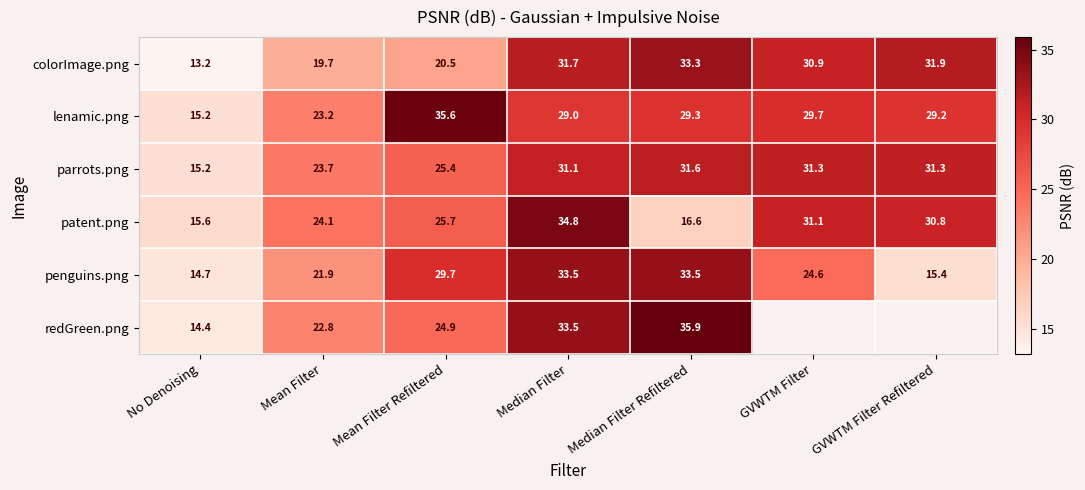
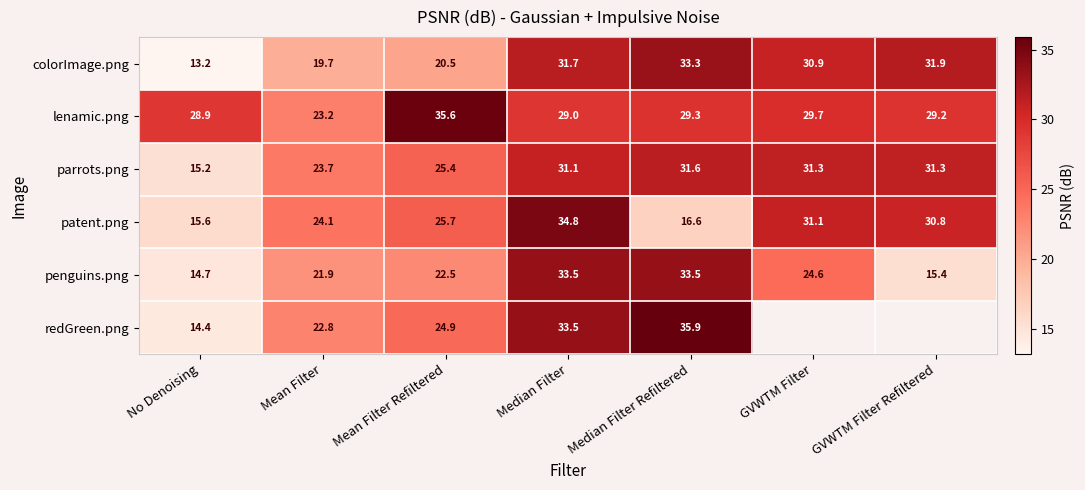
lenamic.png, No Denoising: 15.2 -> 28.9
penguins.png, Mean Filter Refiltered: 29.7 -> 22.5
